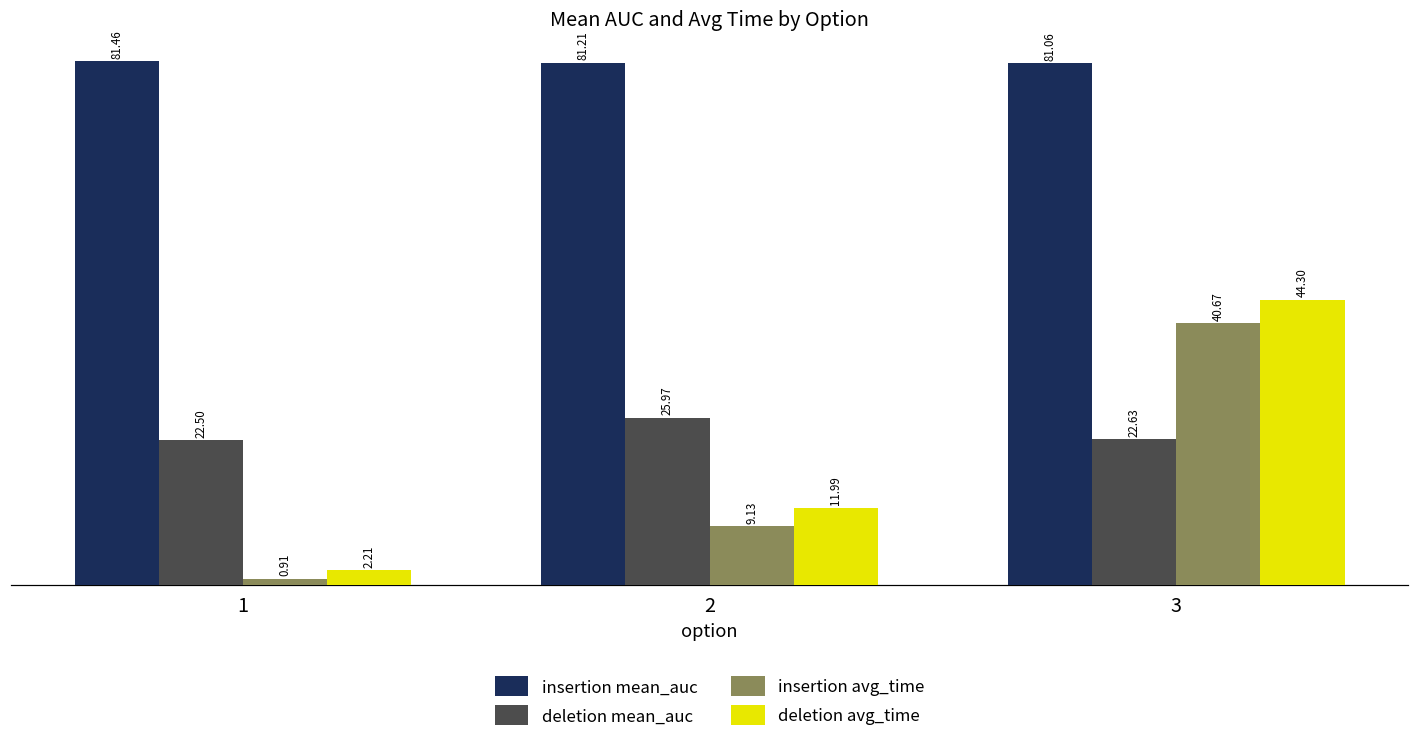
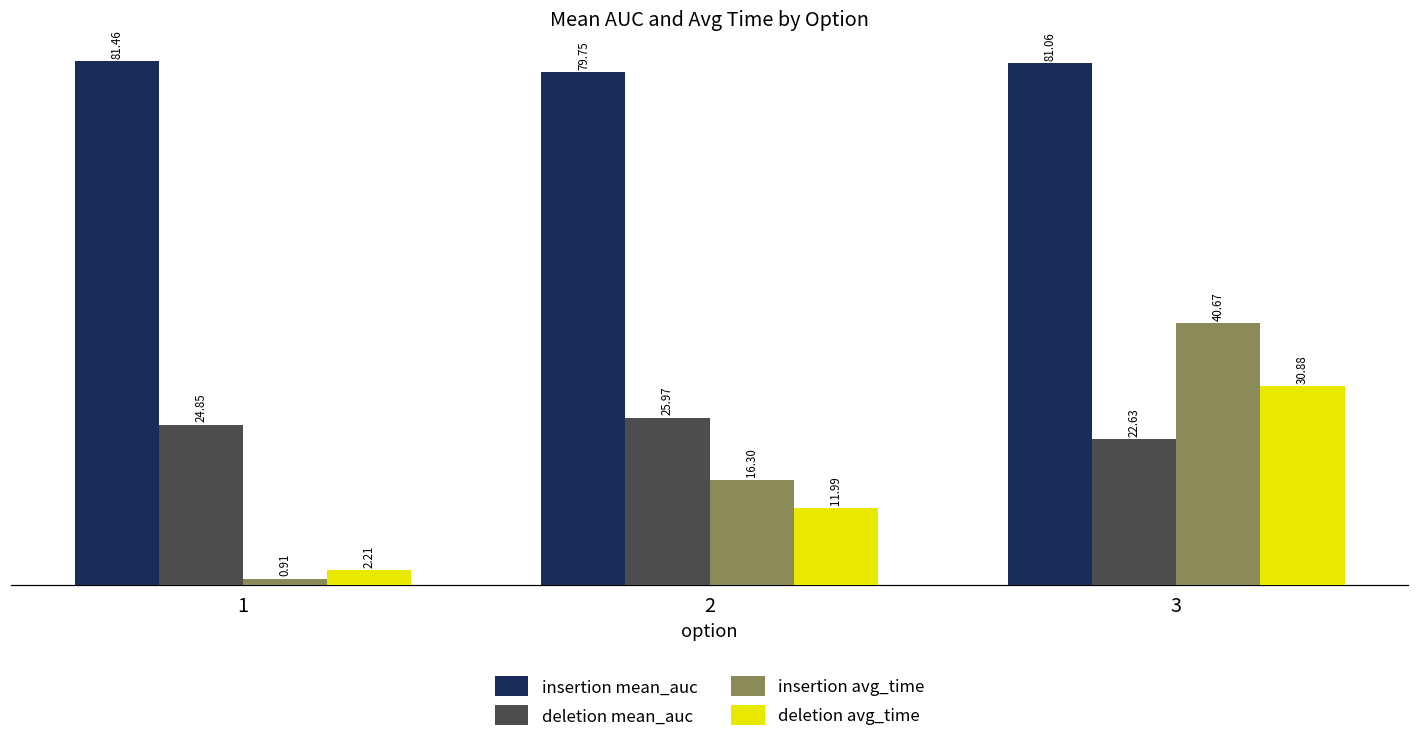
deletion mean_auc, 1: 22.50 -> 24.85
insertion mean_auc, 2: 81.21 -> 79.75
insertion avg_time, 2: 9.13 -> 16.30
deletion avg_time, 3: 44.30 -> 30.88
